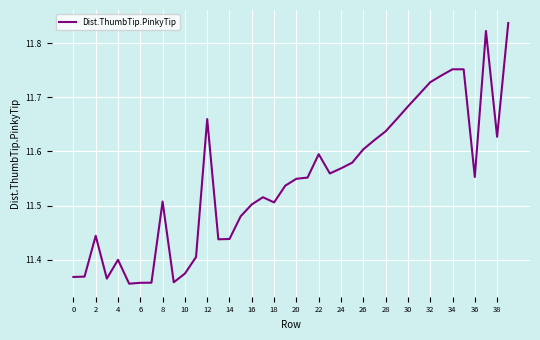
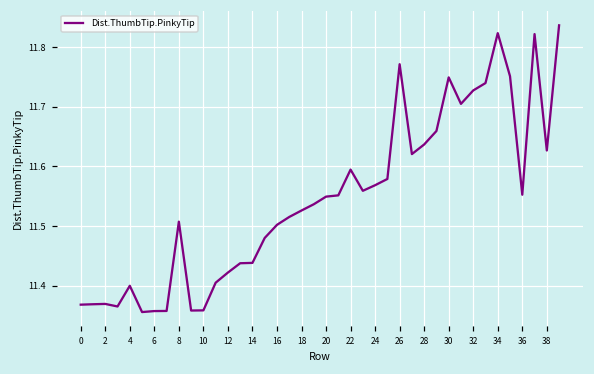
2: 11.44 -> 11.37
10: 11.37 -> 11.36
12: 11.66 -> 11.42
18: 11.51 -> 11.53
26: 11.60 -> 11.77
30: 11.68 -> 11.75
34: 11.75 -> 11.82
